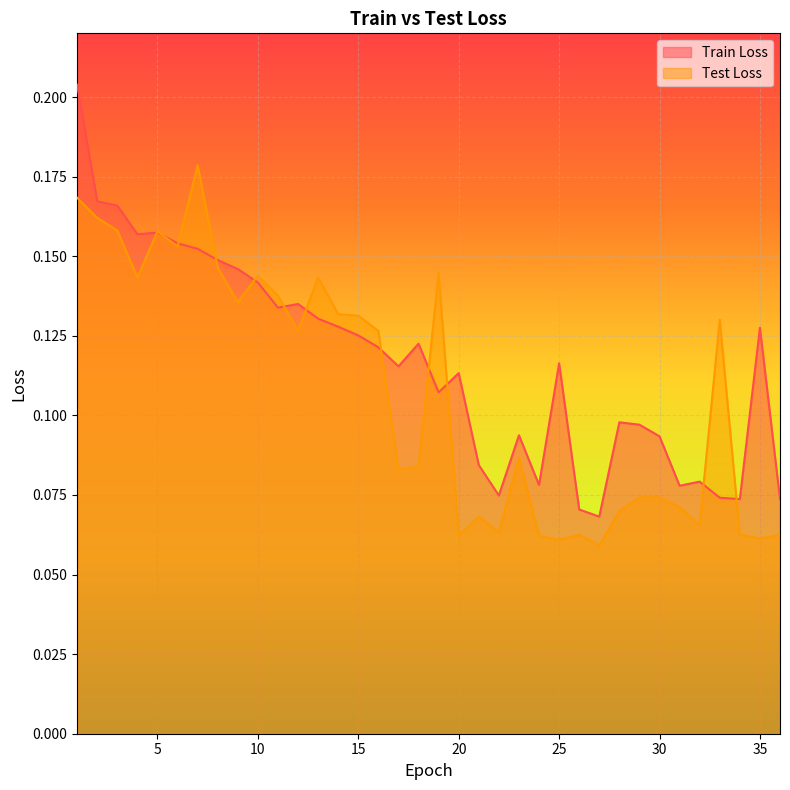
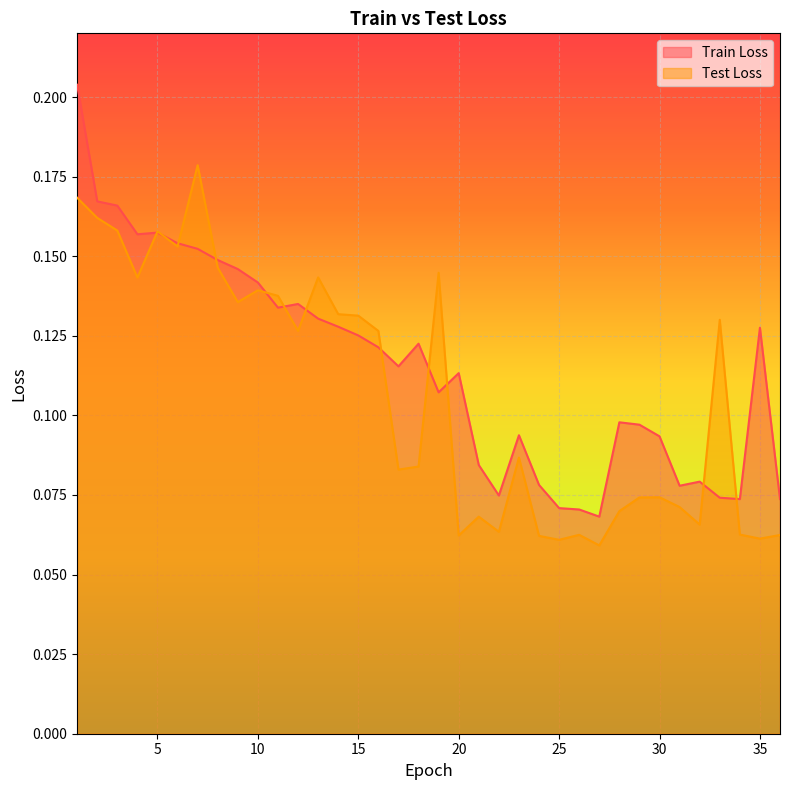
Test Loss, 10: 0.144 -> 0.139
Train Loss, 25: 0.116 -> 0.071
